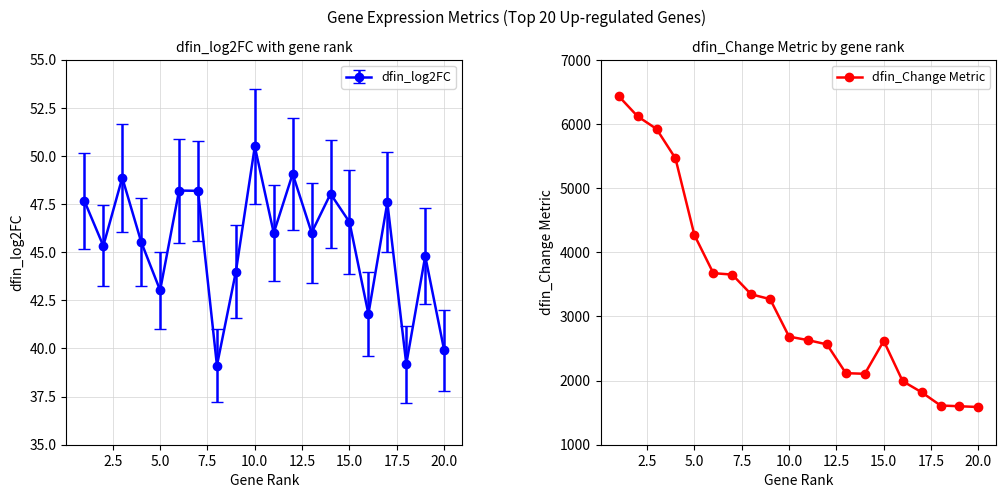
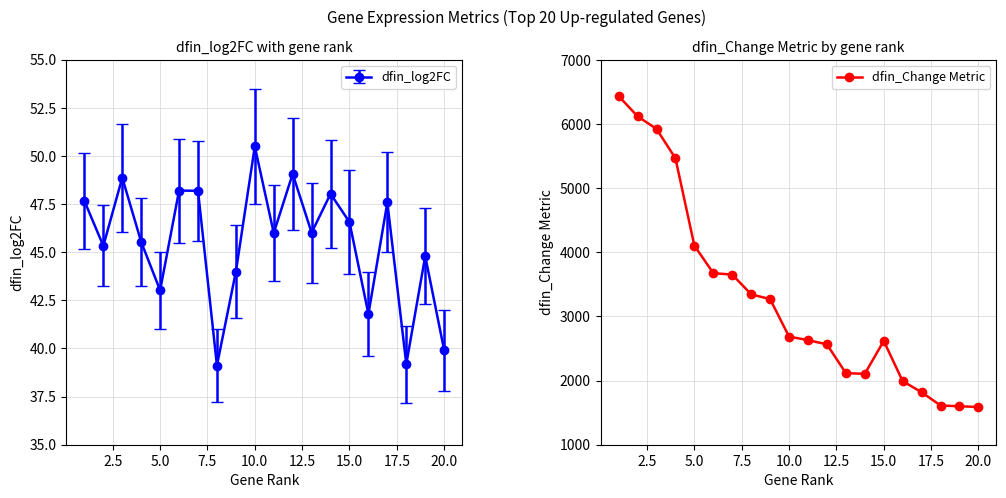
dfin_Change Metric by gene rank, 5.0: 4300 -> 4100
